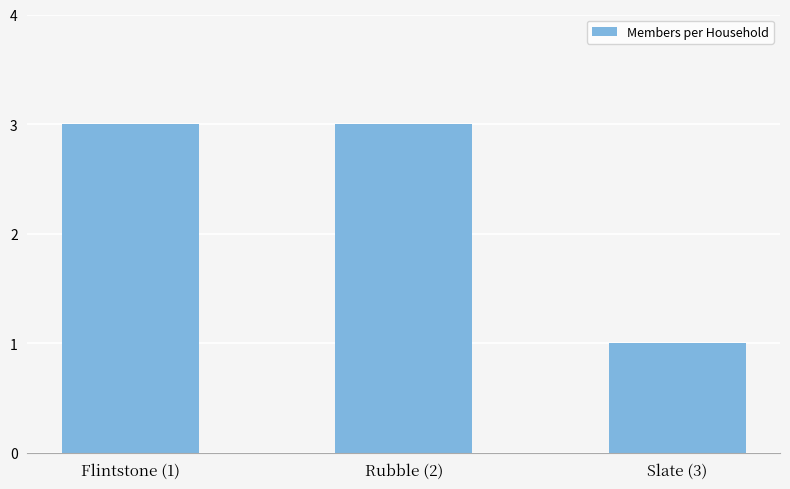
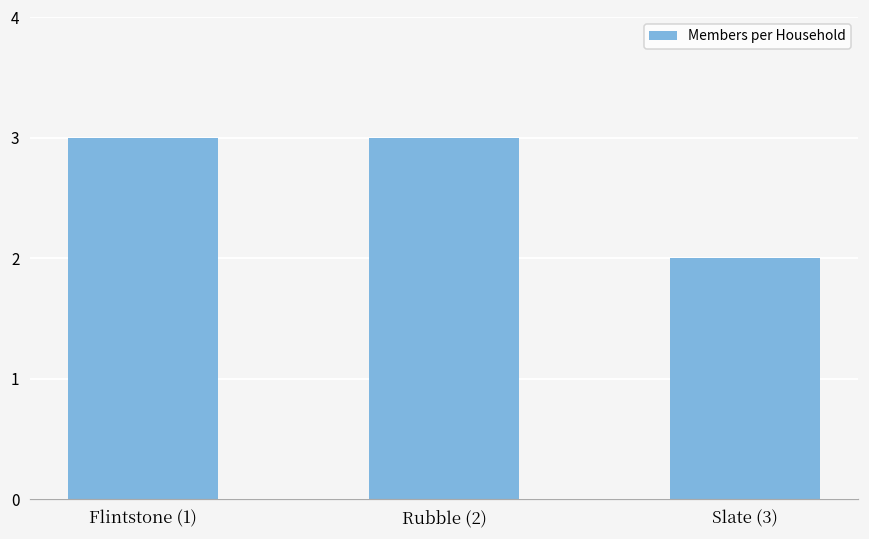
Slate (3): 1 -> 2
